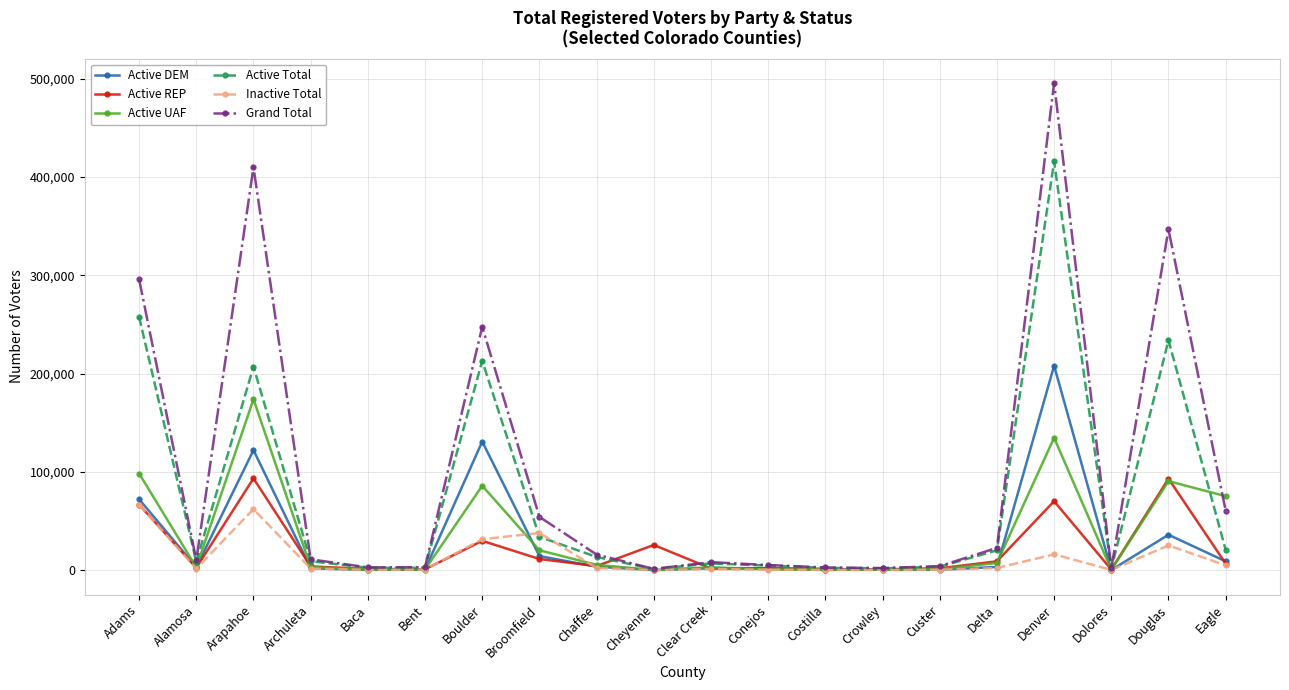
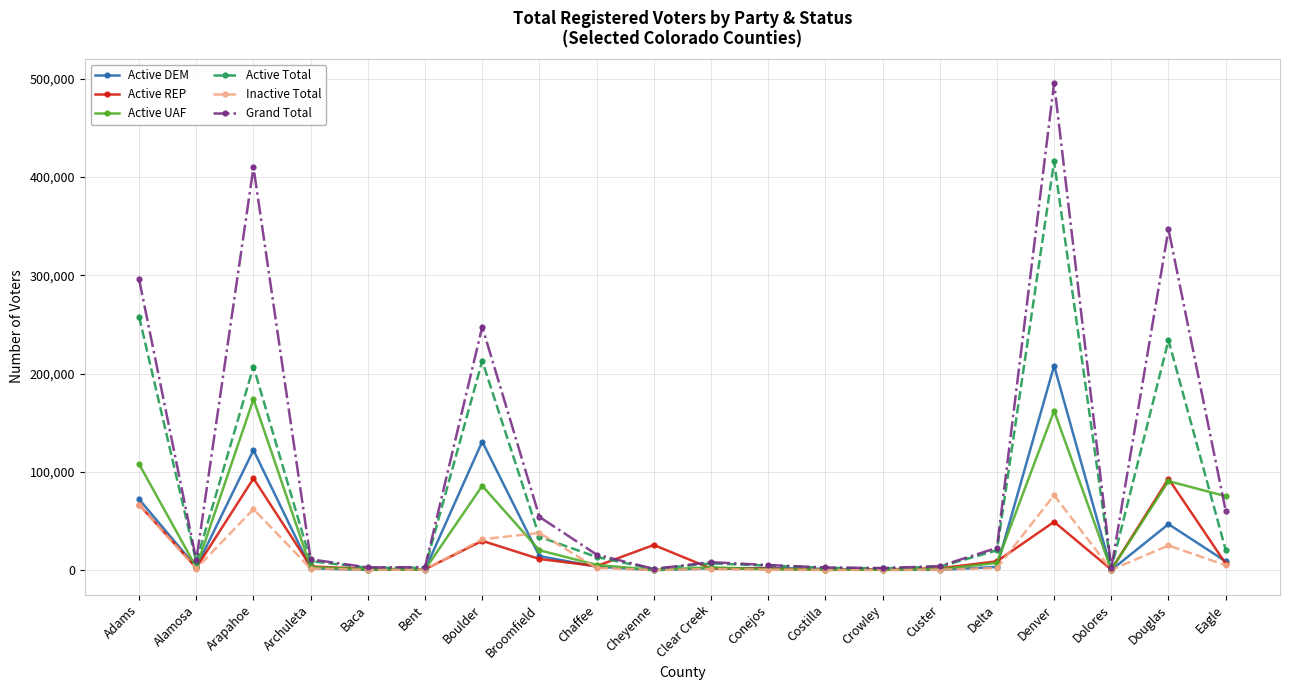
Active UAF, Adams: 100,000 -> 110,000
Active REP, Denver: 70,000 -> 50,000
Active UAF, Denver: 130,000 -> 160,000
Inactive Total, Denver: 20,000 -> 80,000
Active DEM, Douglas: 40,000 -> 50,000
